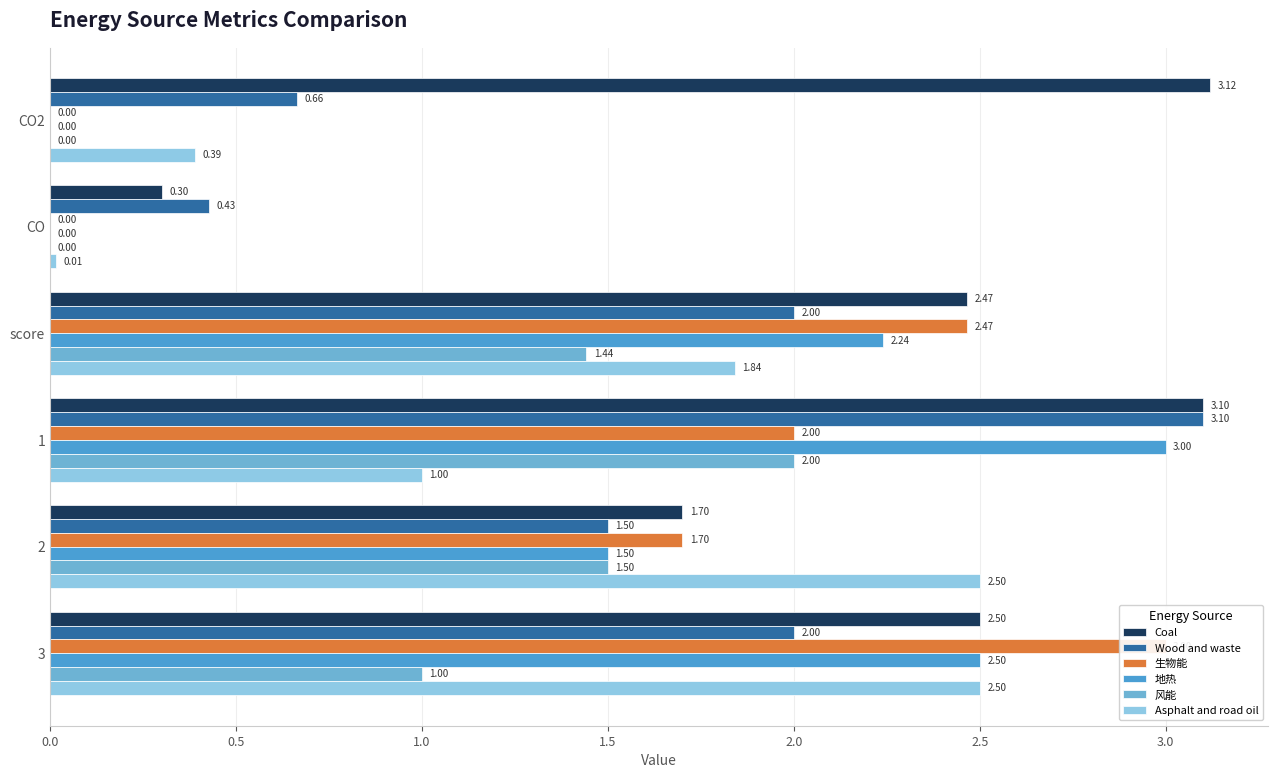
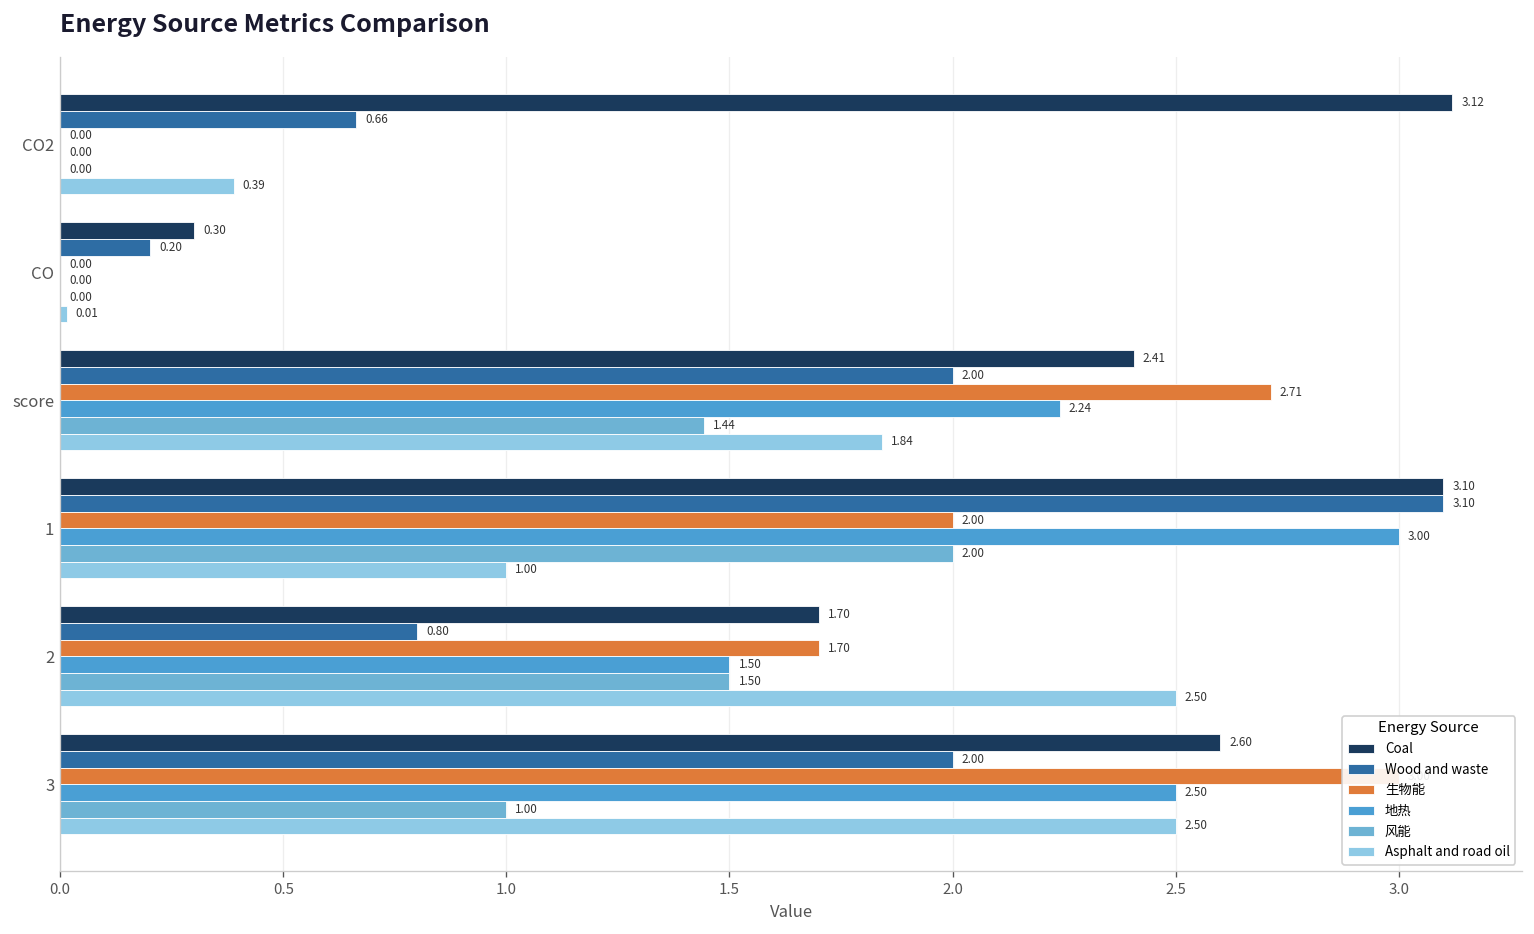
Wood and waste, CO: 0.43 -> 0.20
Coal, score: 2.47 -> 2.41
生物能, score: 2.47 -> 2.71
Wood and waste, 2: 1.50 -> 0.80
Coal, 3: 2.50 -> 2.60
